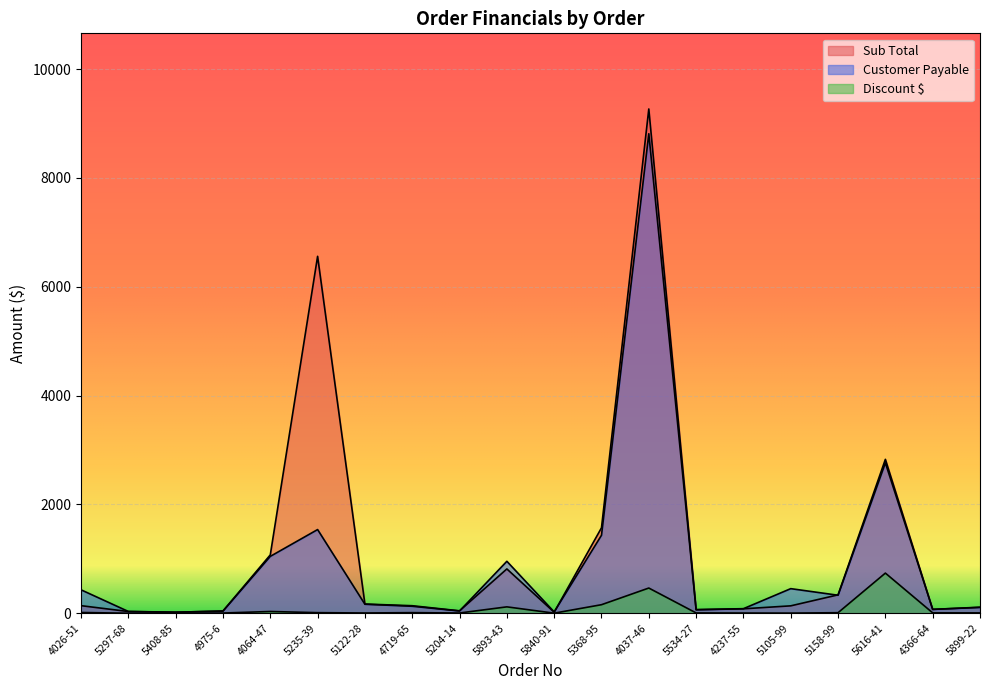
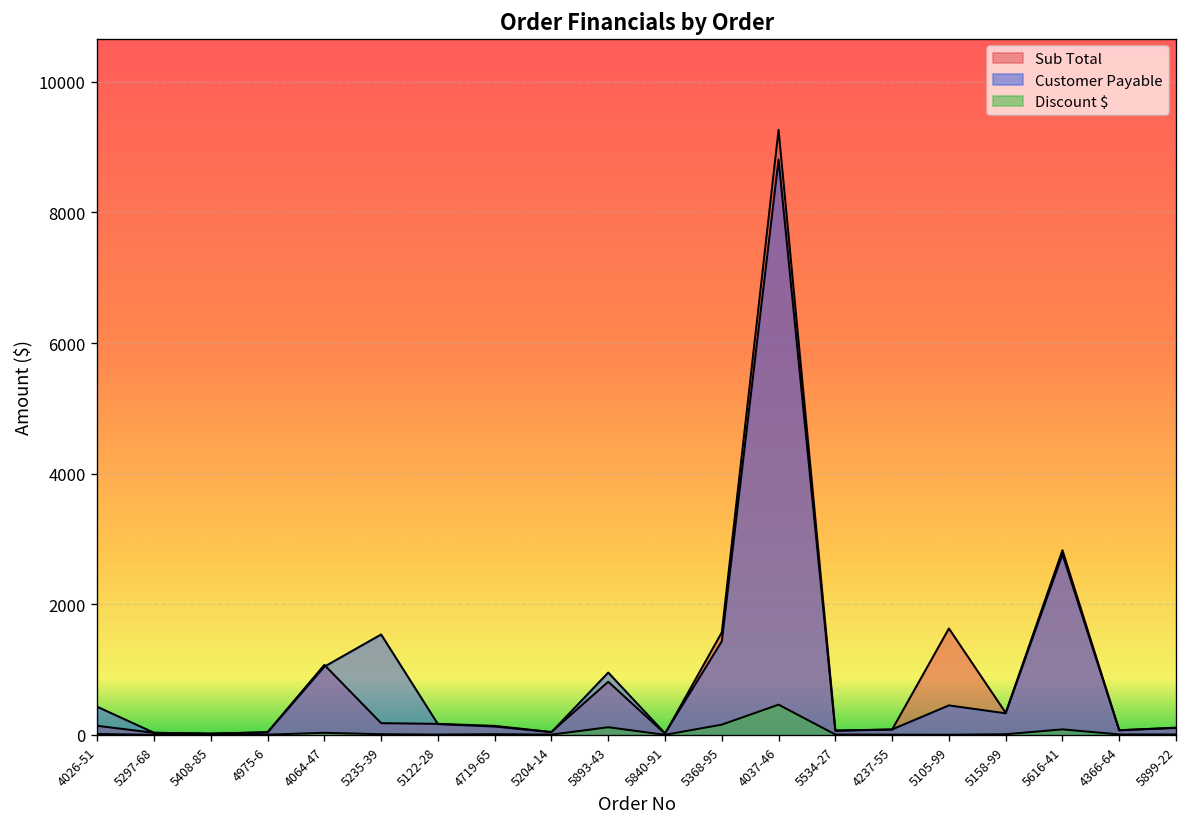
Sub Total, 5235-39: 6600 -> 200
Sub Total, 5105-99: 100 -> 1600
Discount $, 5616-41: 700 -> 100
